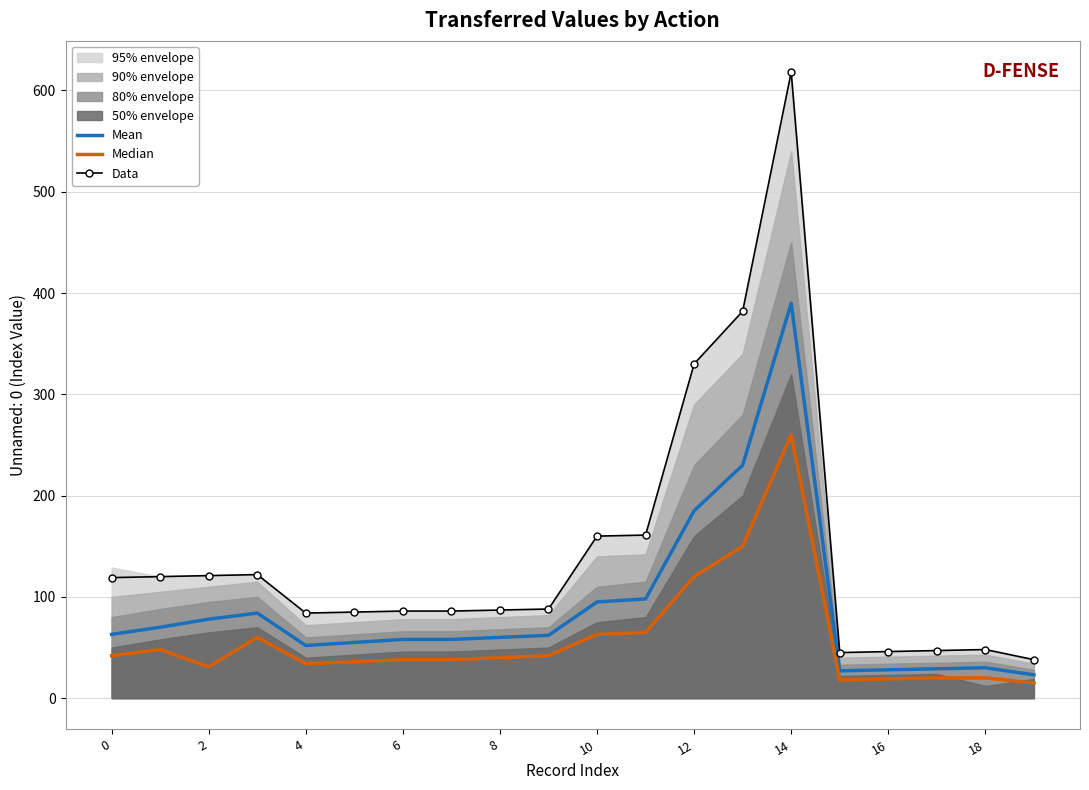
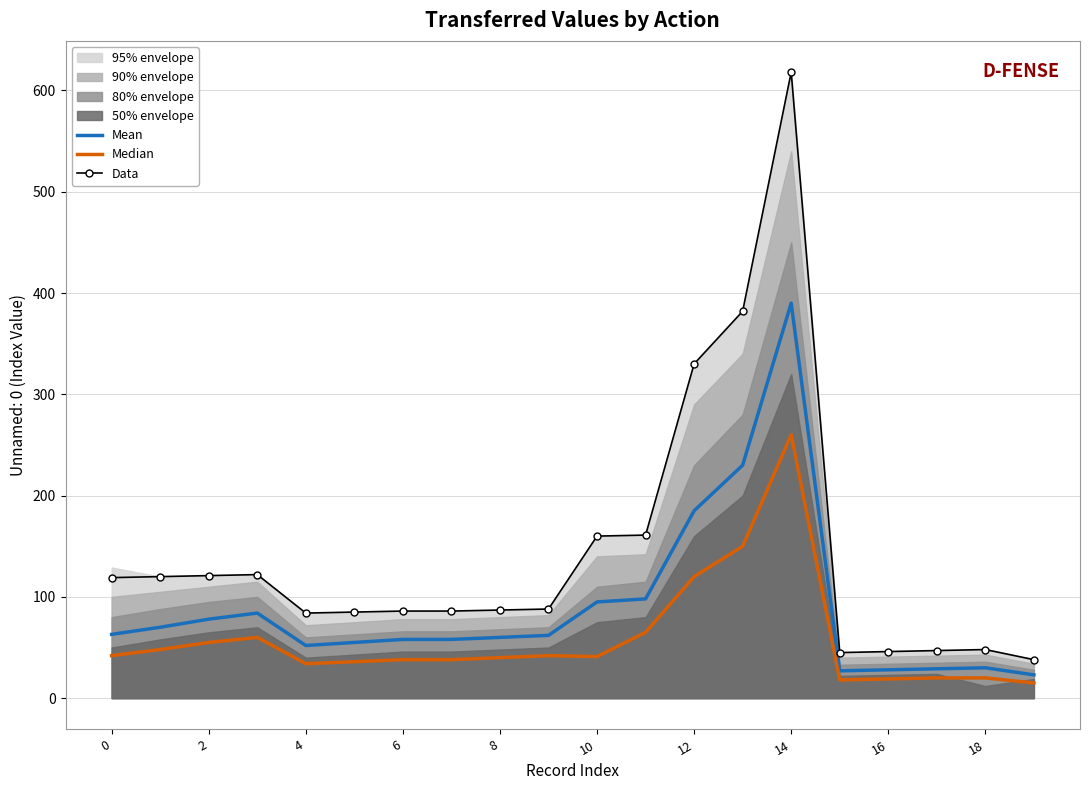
Median, 2: 31 -> 55
Median, 10: 63 -> 41
